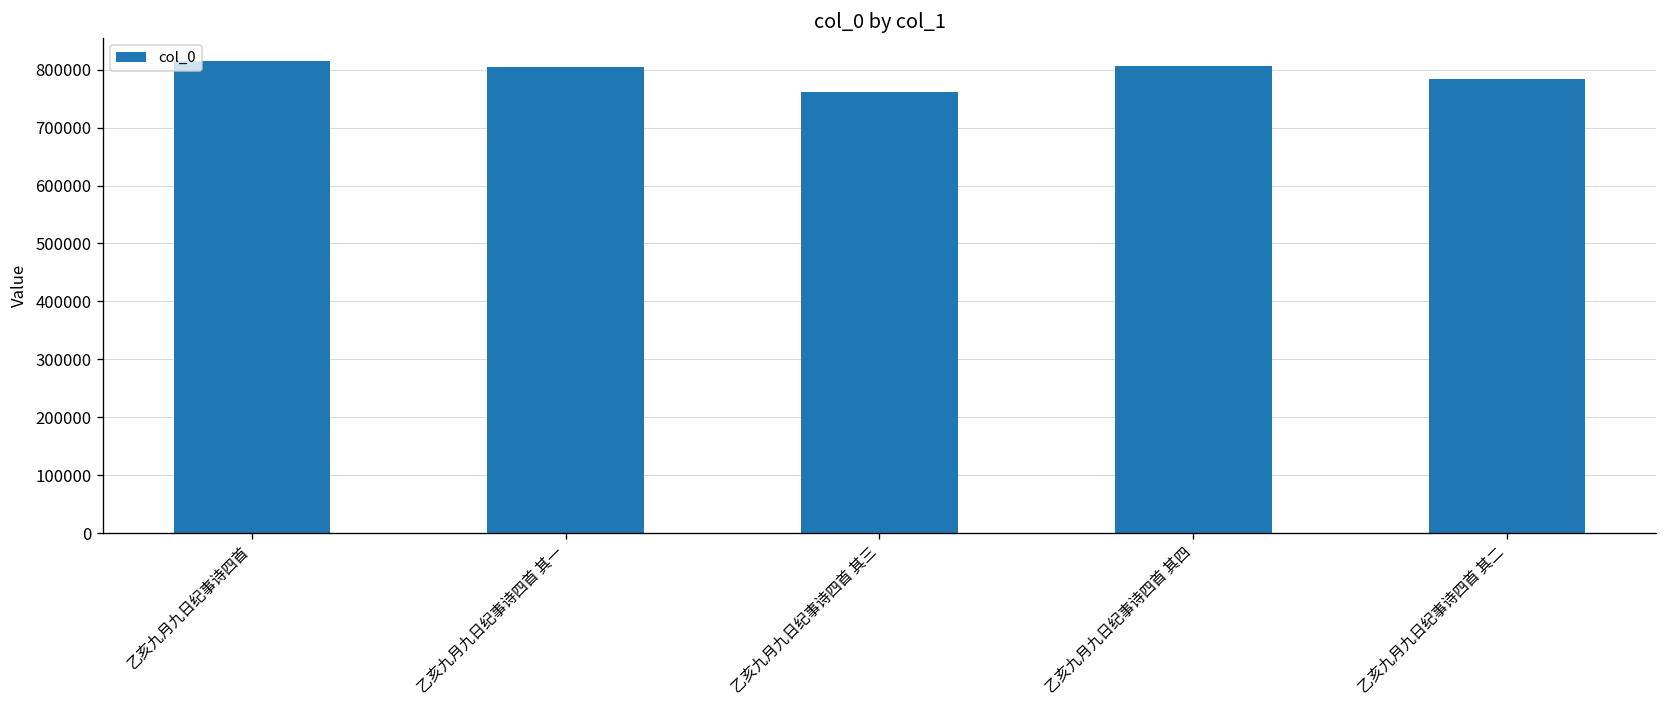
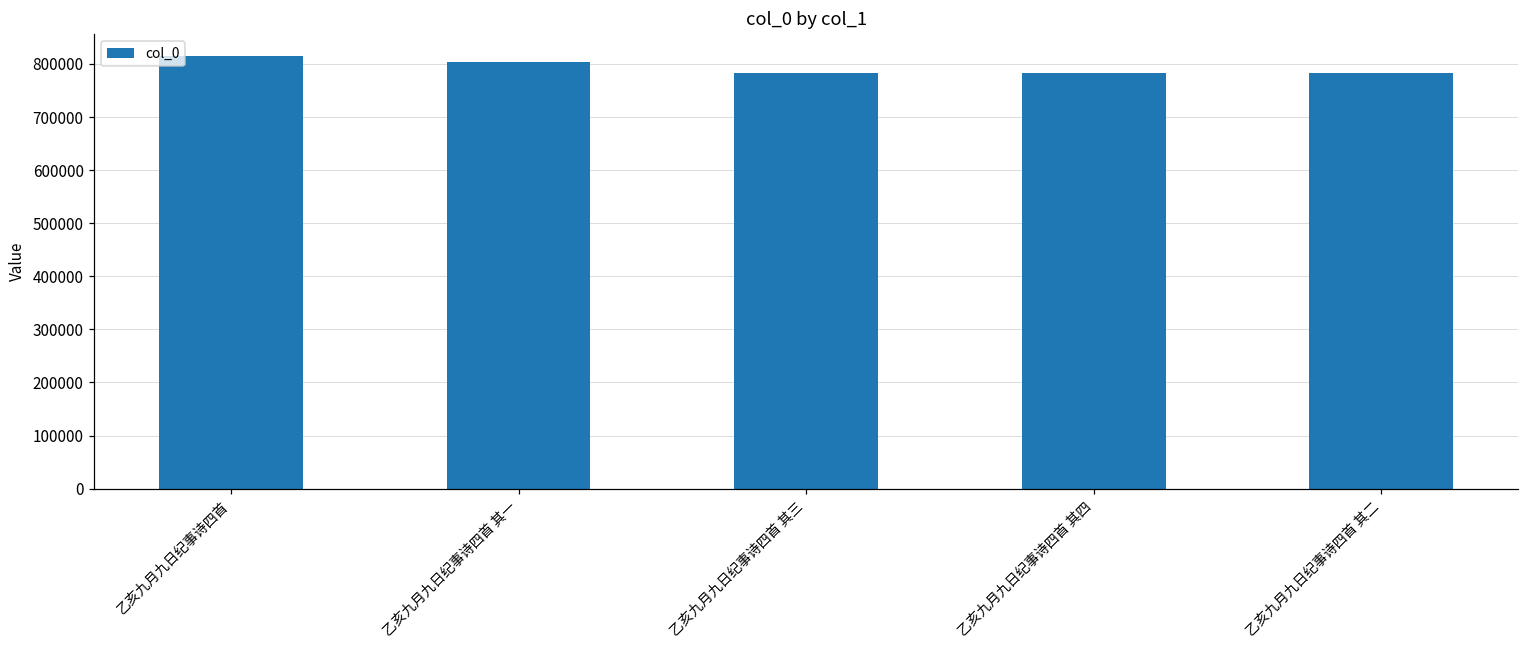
乙亥九月九日纪事诗四首 其三: 760000 -> 780000
乙亥九月九日纪事诗四首 其四: 810000 -> 780000
